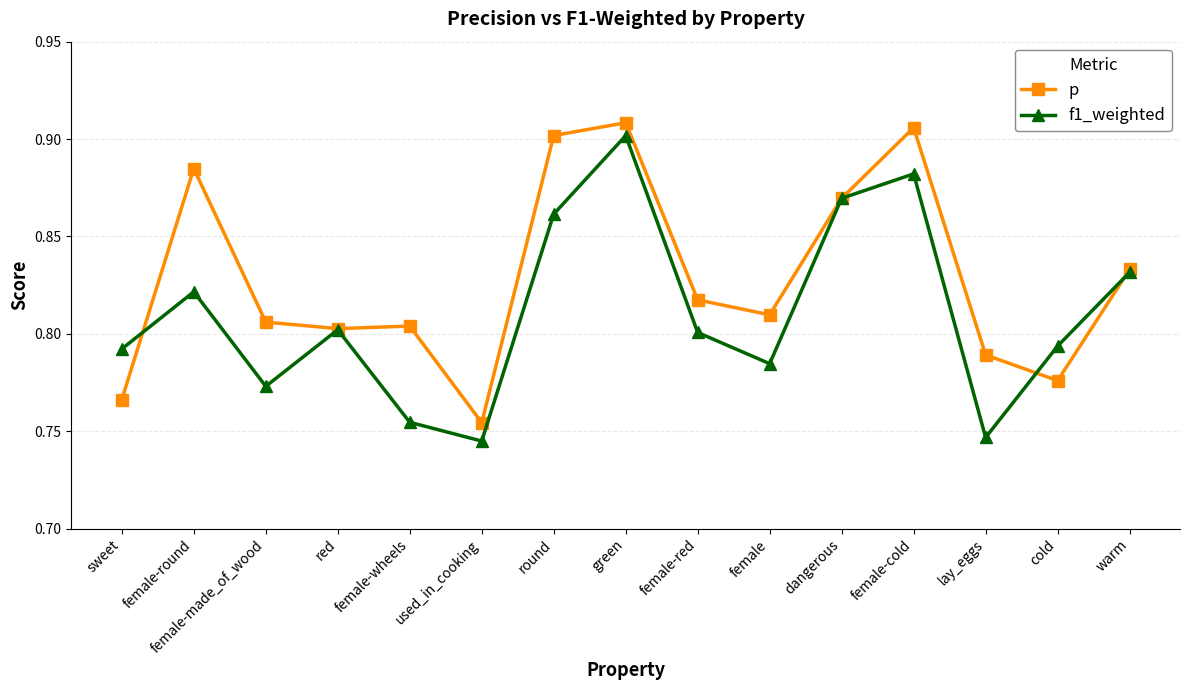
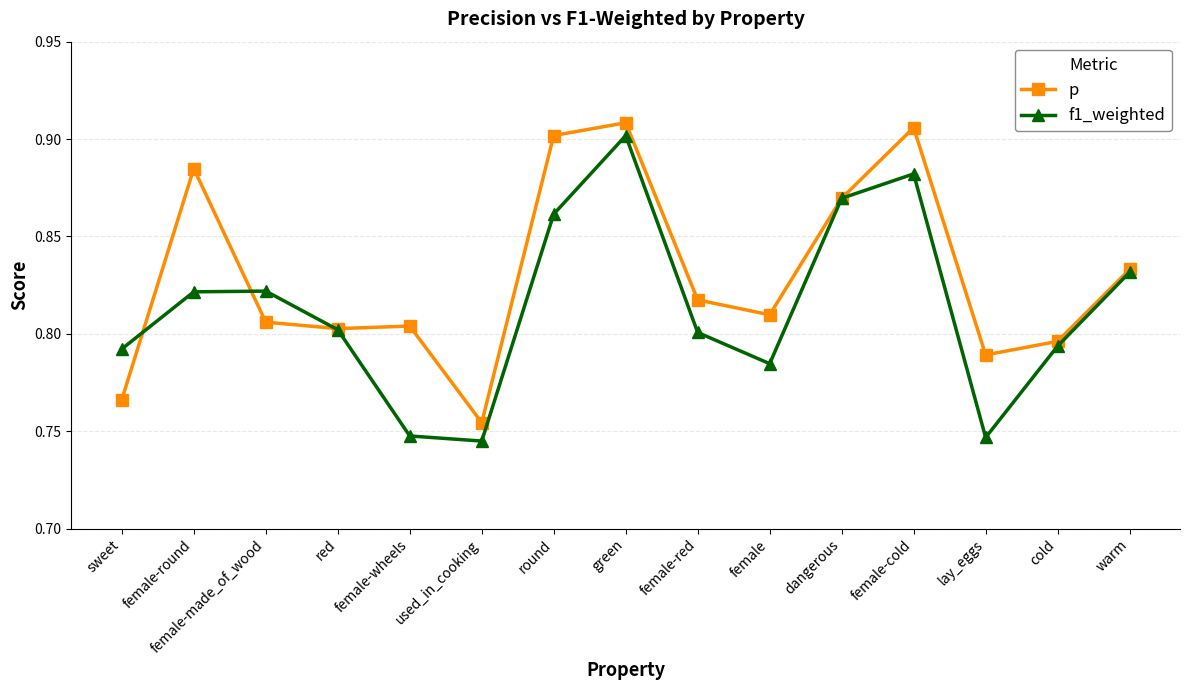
f1_weighted, female-made_of_wood: 0.773 -> 0.822
f1_weighted, female-wheels: 0.755 -> 0.748
p, cold: 0.776 -> 0.796
